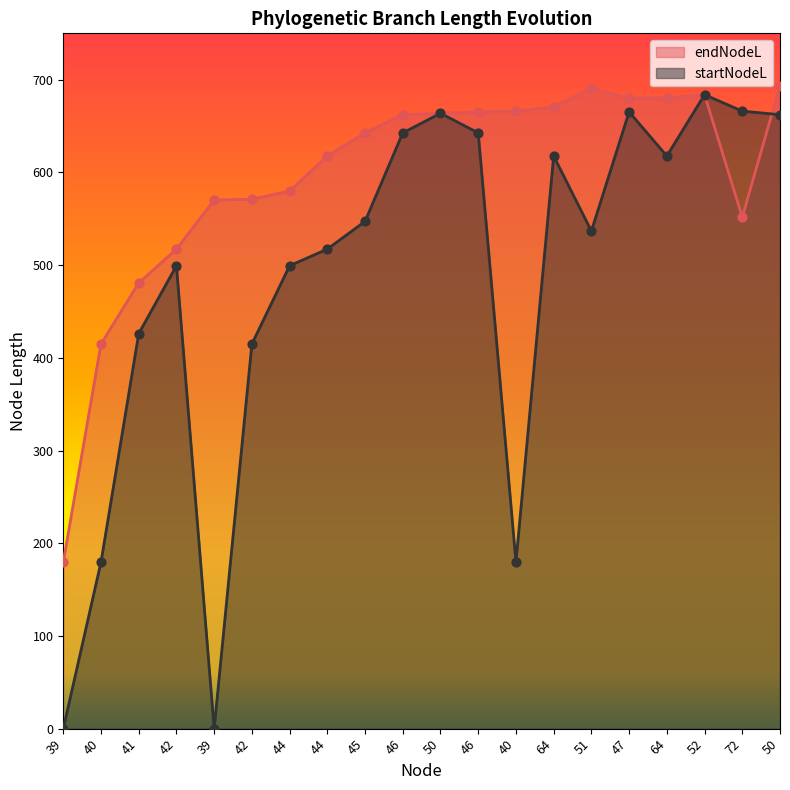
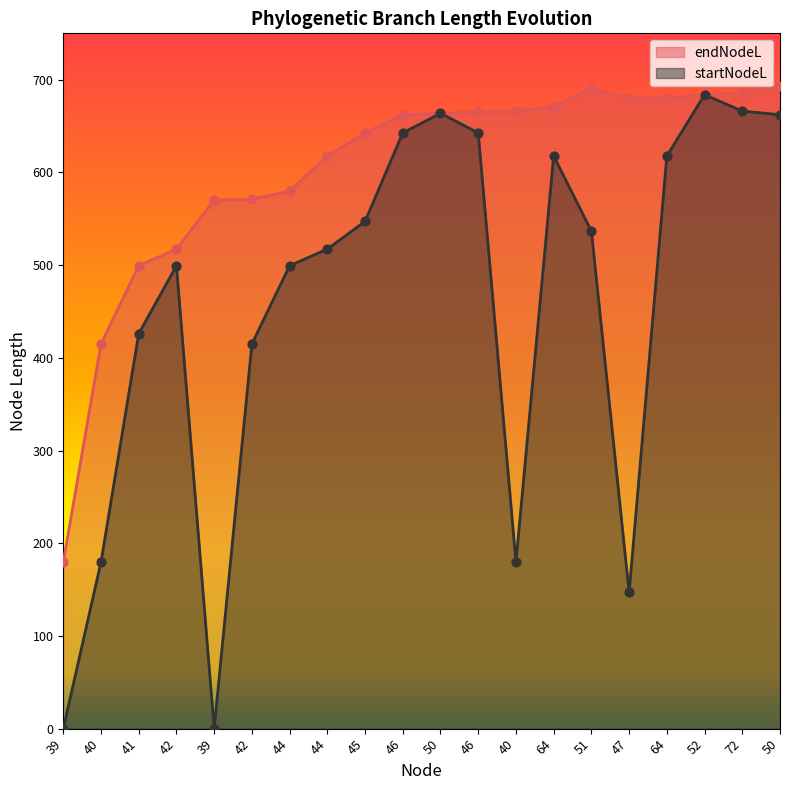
endNodeL, 41: 480 -> 500
startNodeL, 47: 670 -> 150
endNodeL, 72: 550 -> 690
